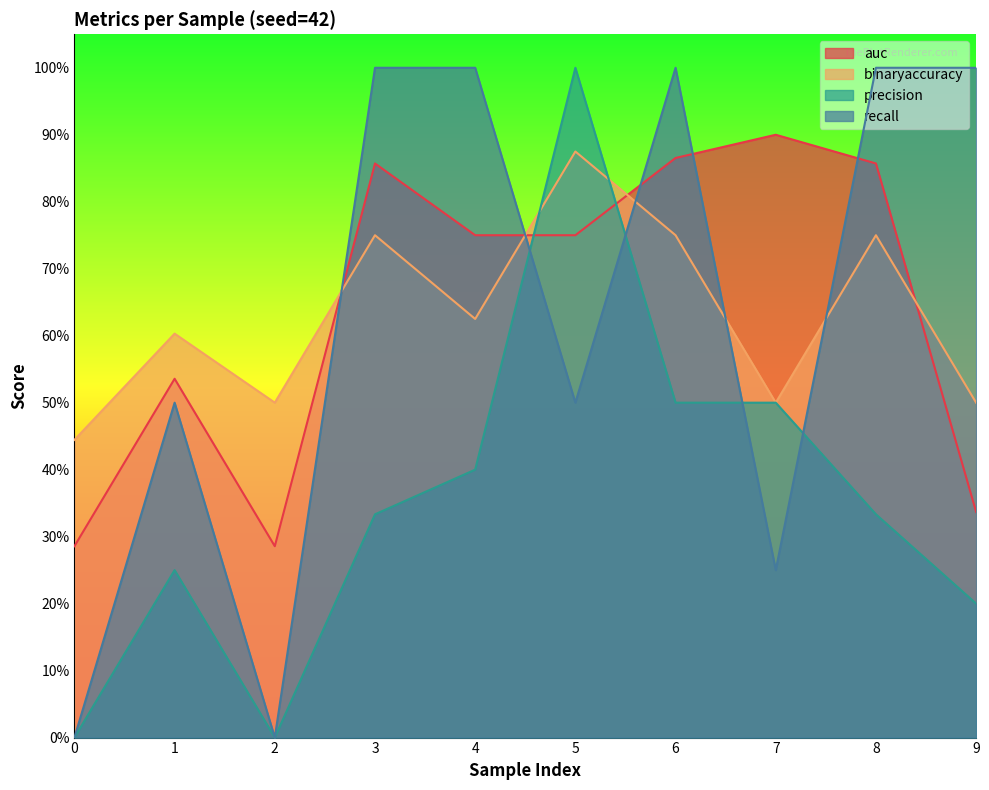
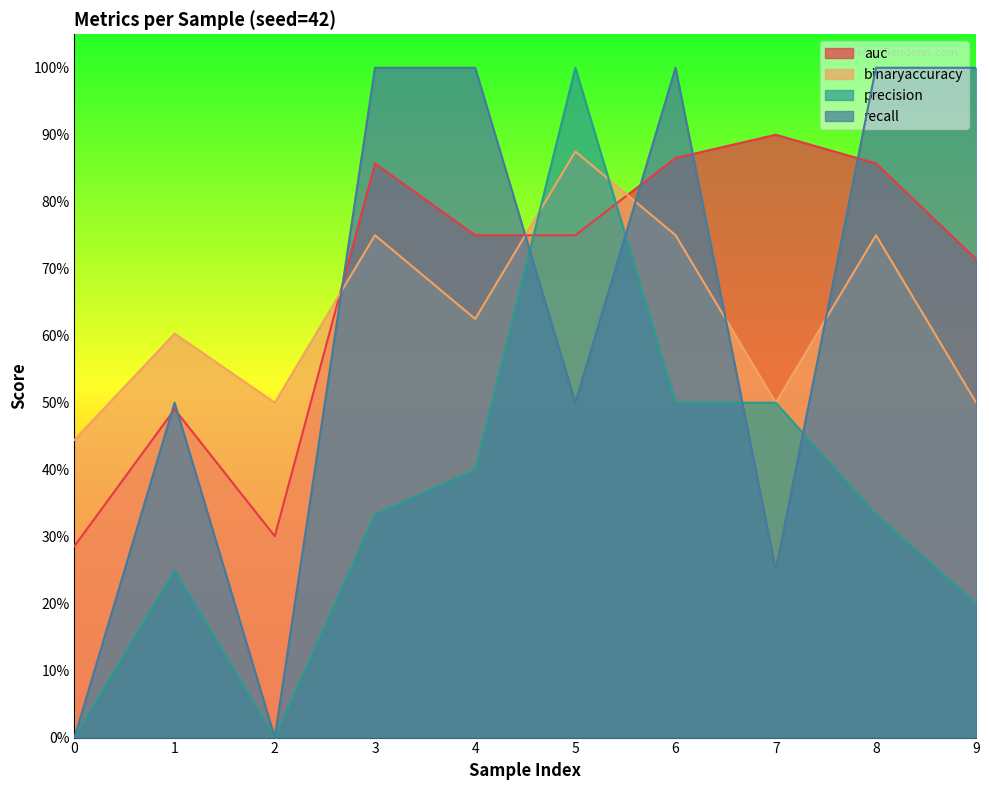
auc, 1: 54% -> 49%
auc, 2: 29% -> 30%
auc, 9: 34% -> 71%
